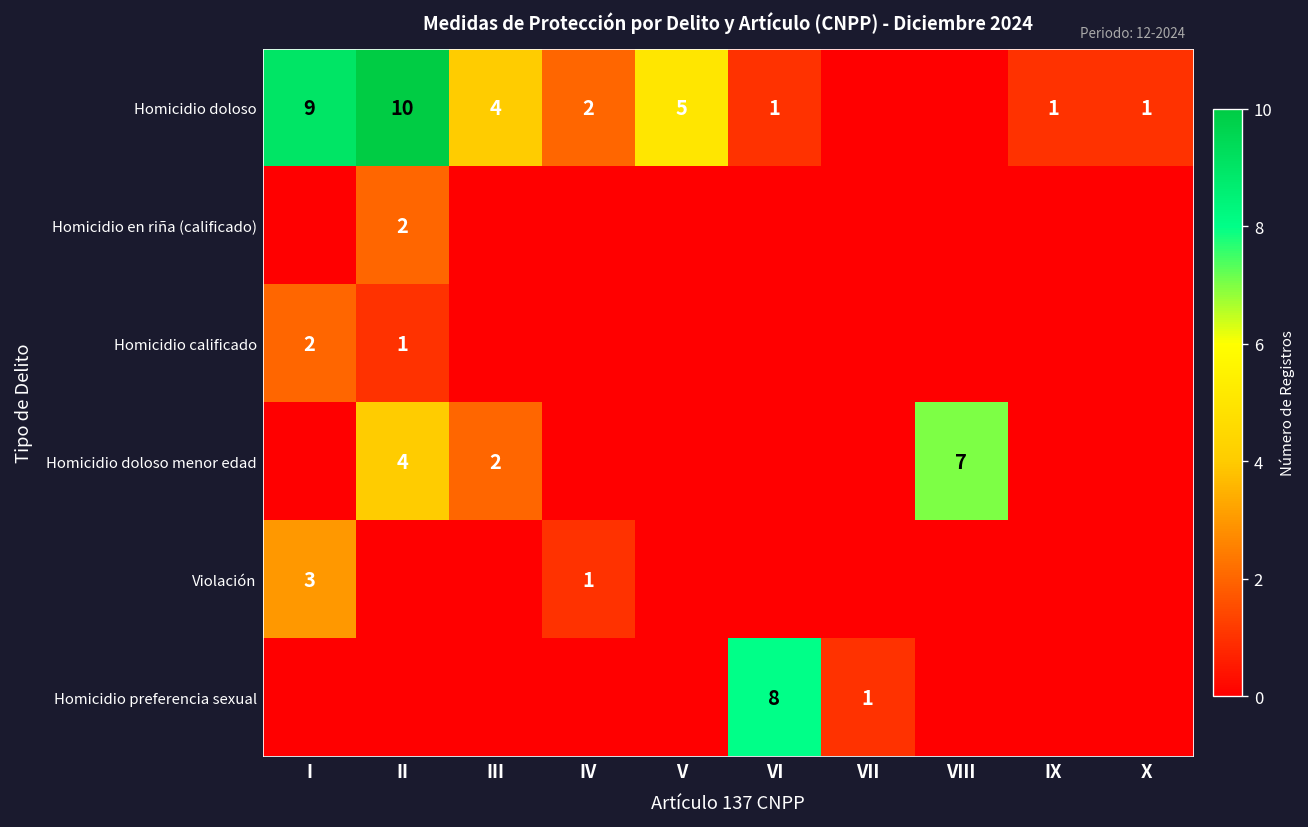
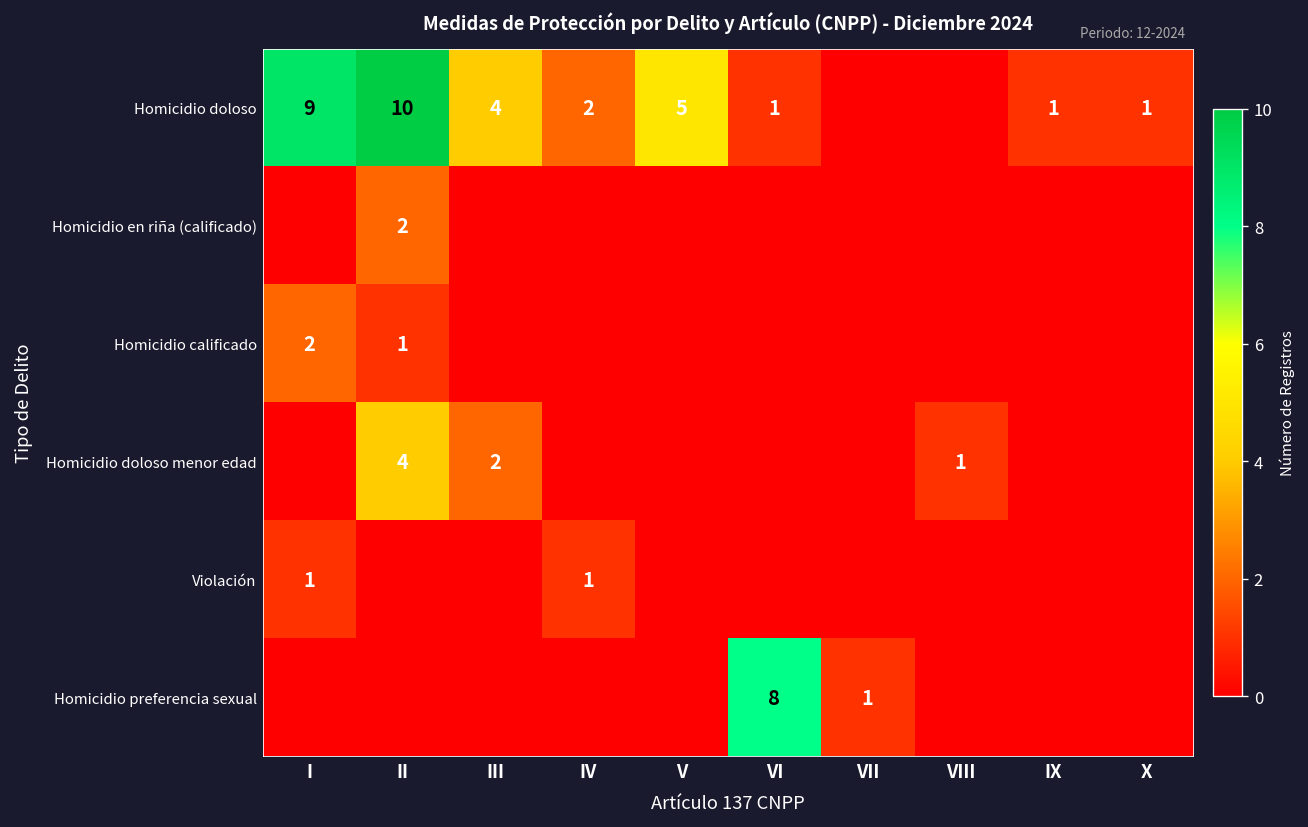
Homicidio doloso menor edad, VIII: 7 -> 1
Violación, I: 3 -> 1
